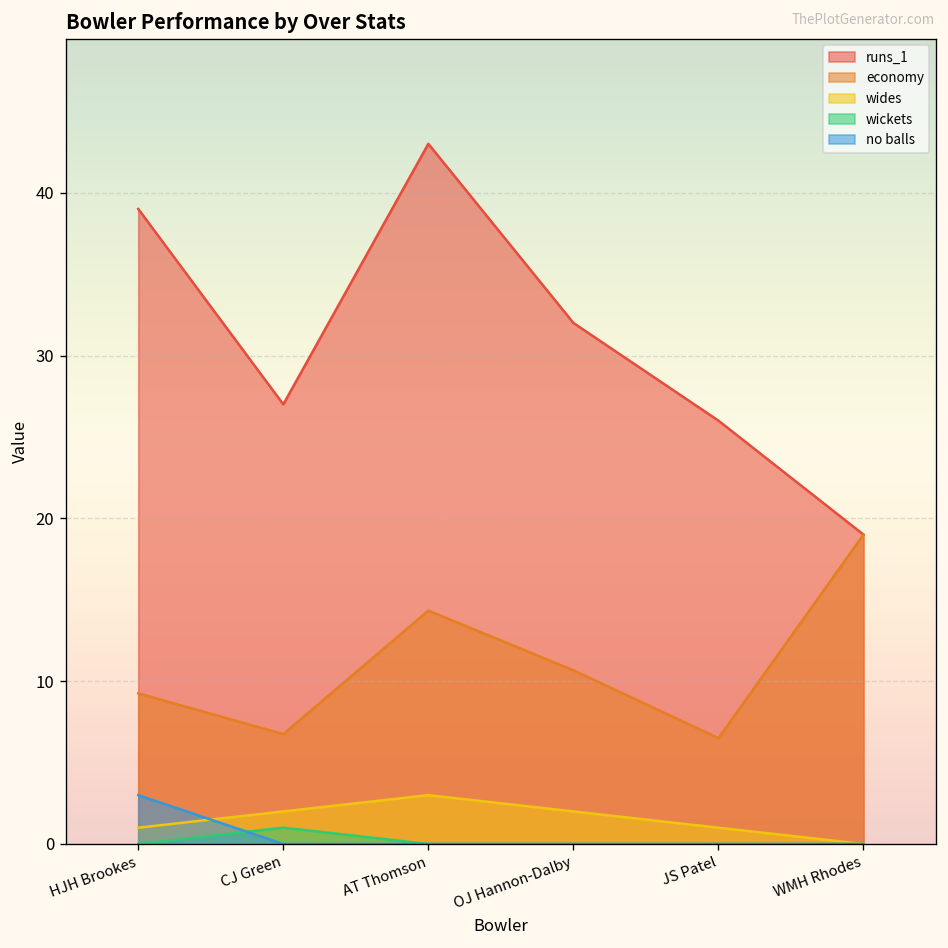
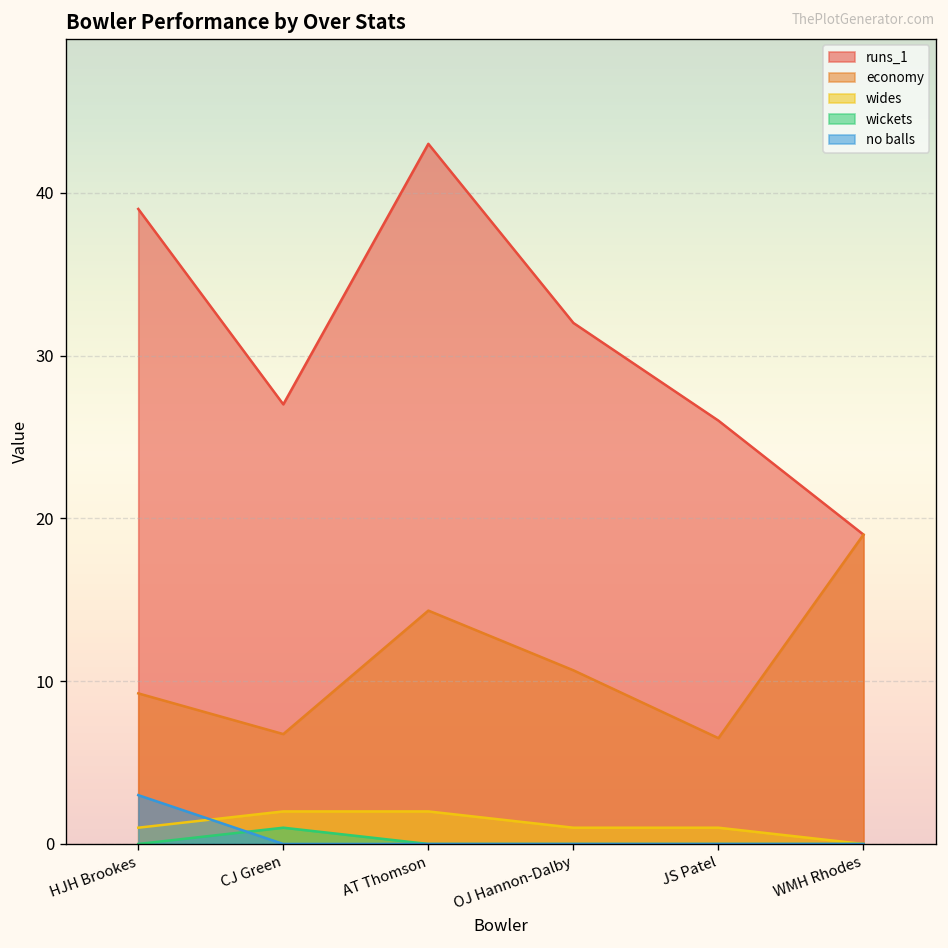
wides, AT Thomson: 3 -> 2
wides, OJ Hannon-Dalby: 2 -> 1
